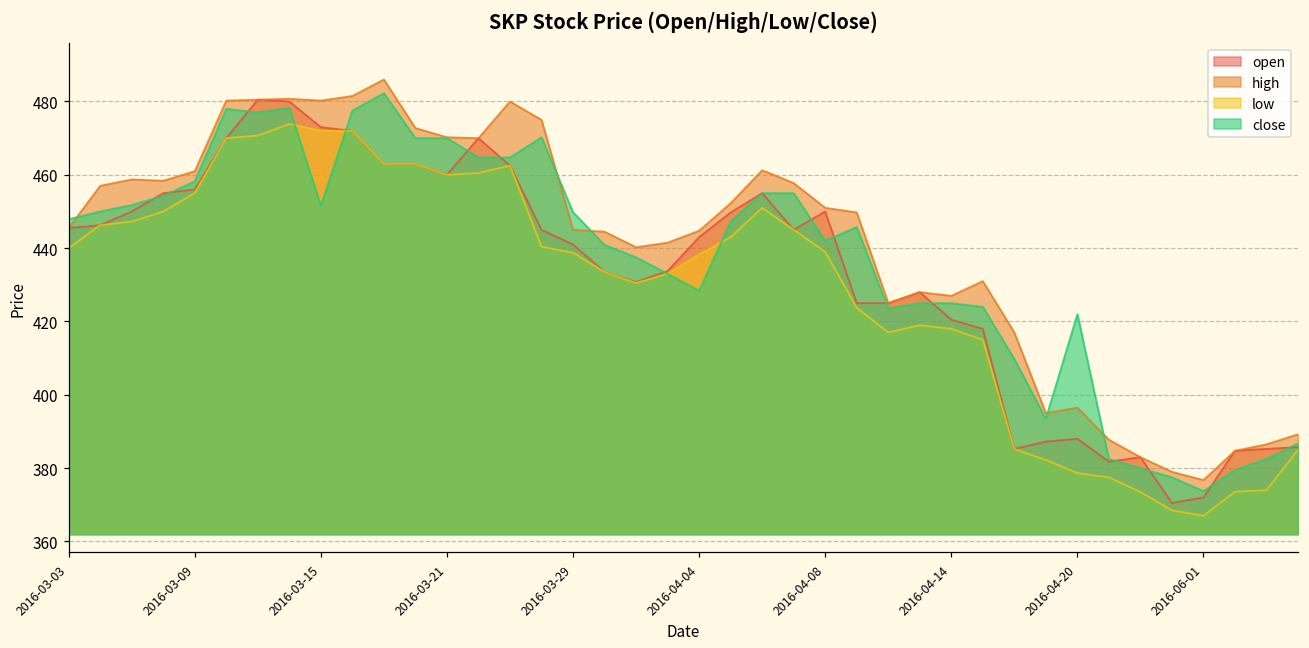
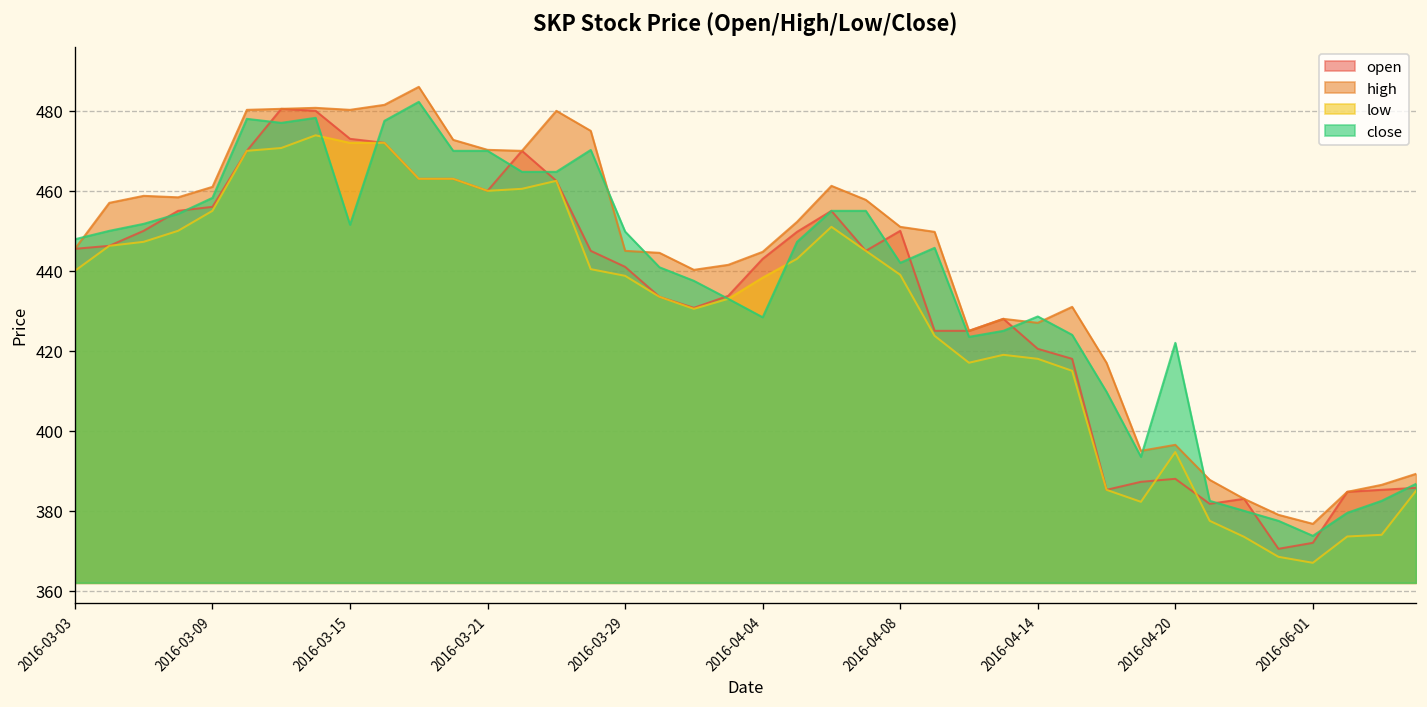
close, 2016-04-14: 425 -> 429
low, 2016-04-20: 379 -> 395
